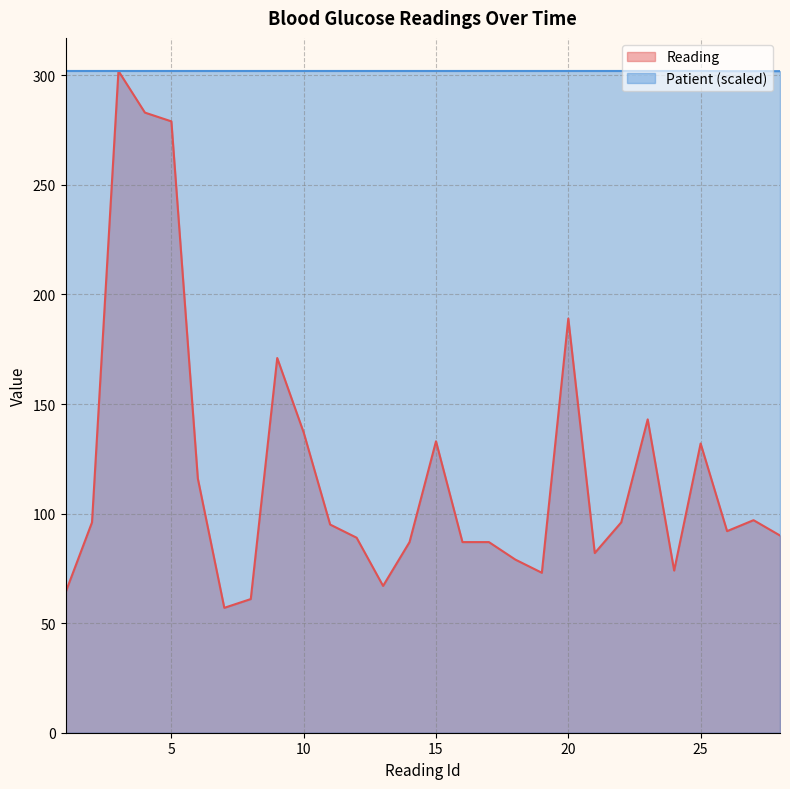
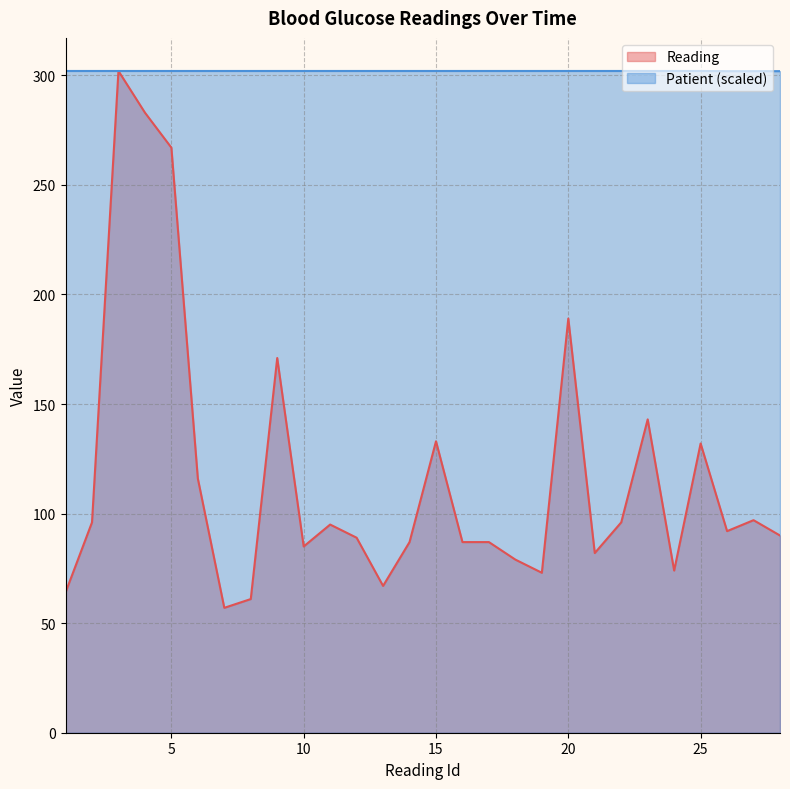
Reading, 5: 279 -> 267
Reading, 10: 137 -> 85
